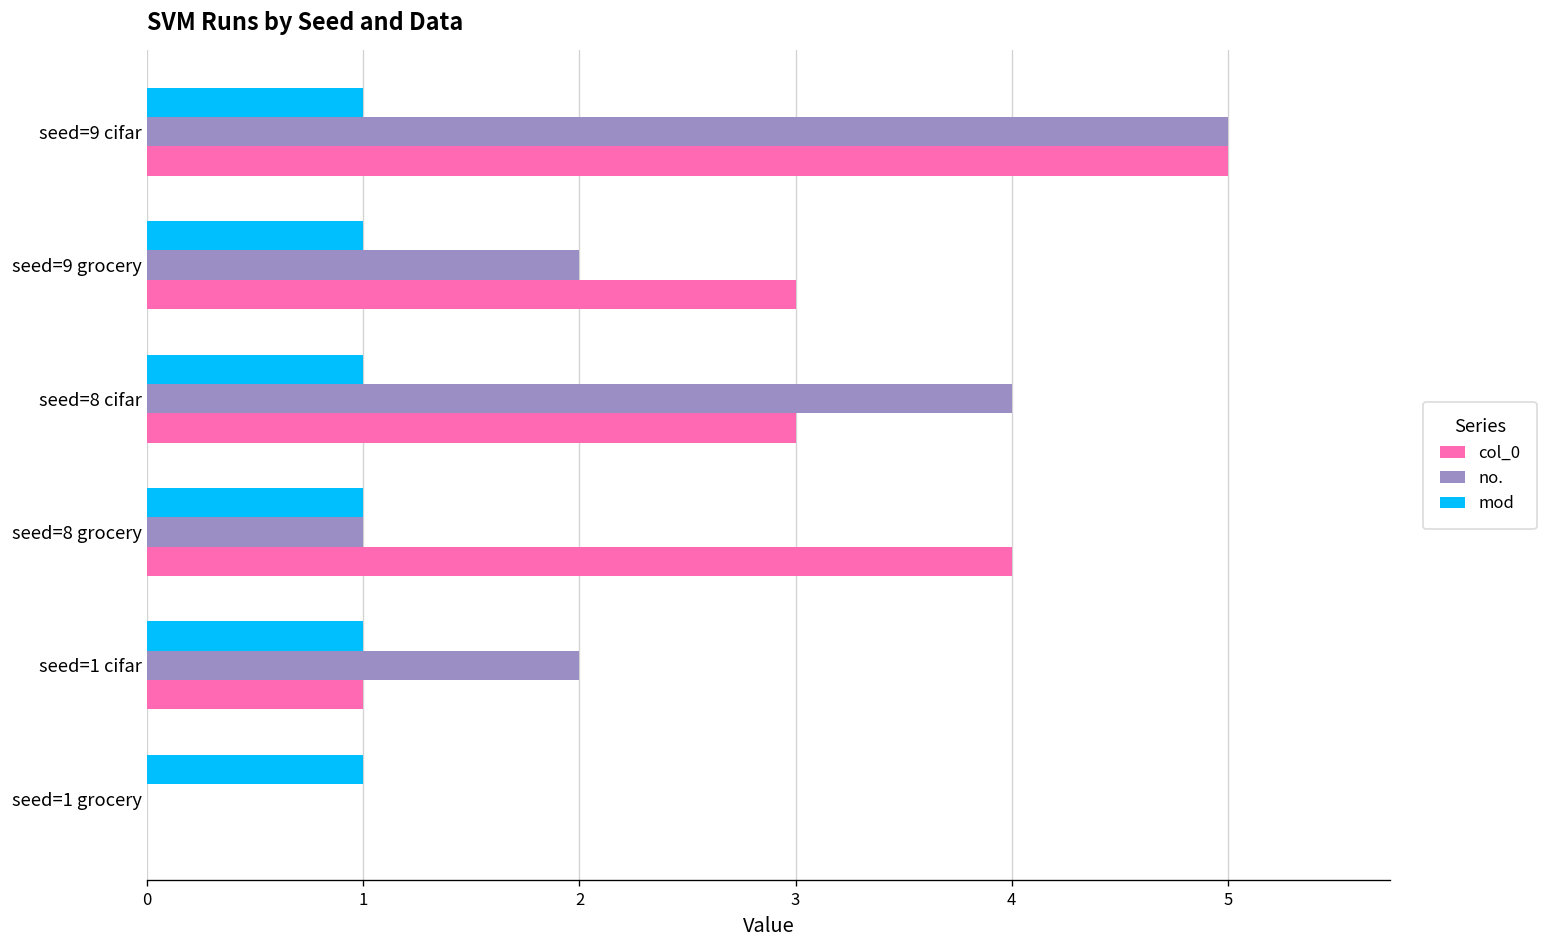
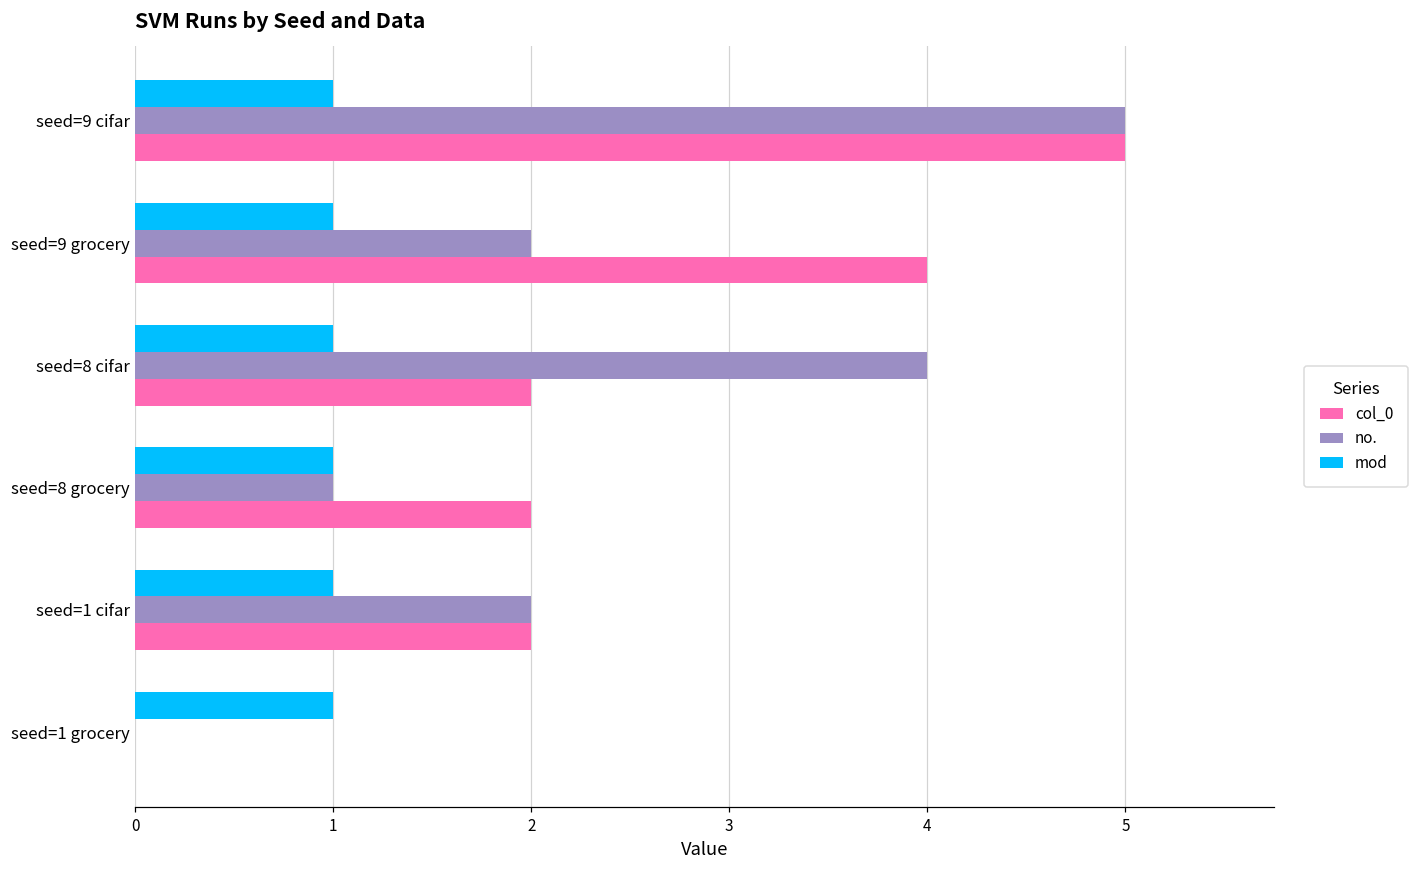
col_0, seed=9 grocery: 3 -> 4
col_0, seed=8 cifar: 3 -> 2
col_0, seed=8 grocery: 4 -> 2
col_0, seed=1 cifar: 1 -> 2
